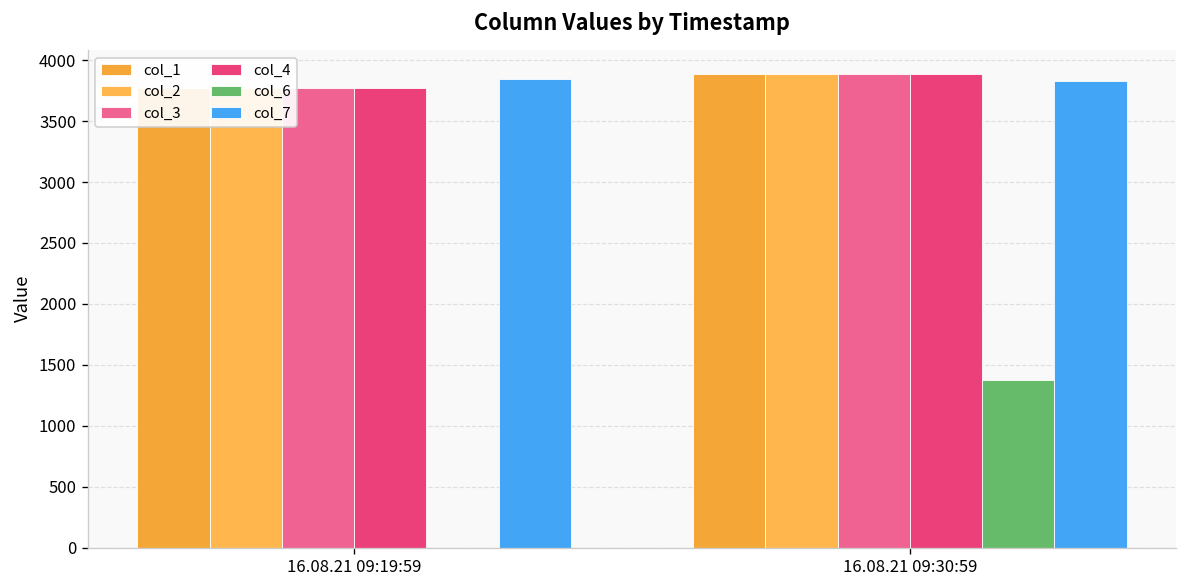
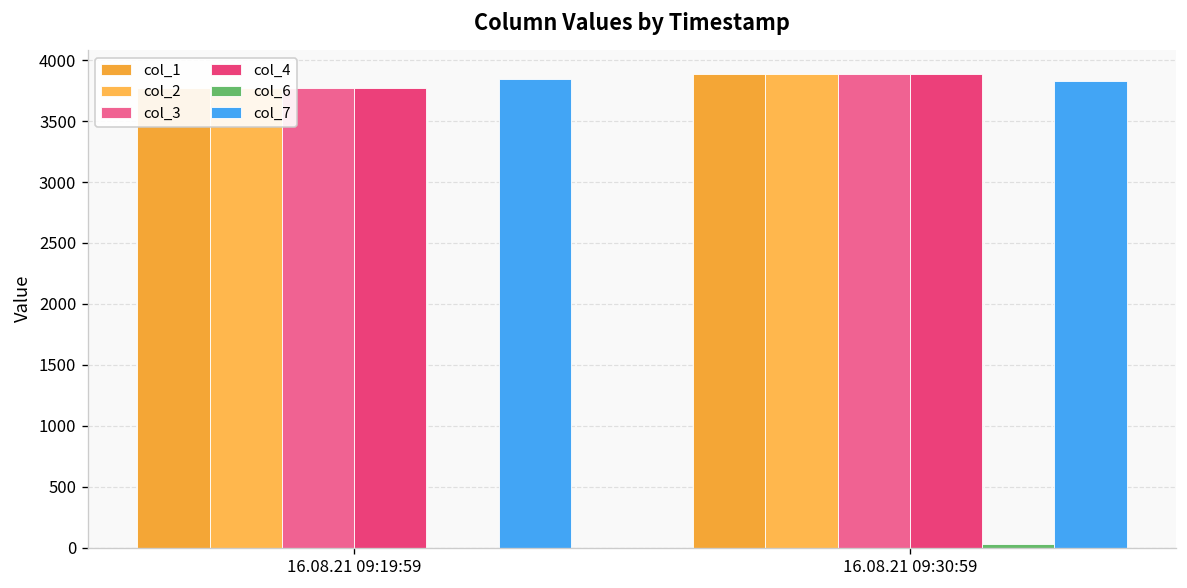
col_6, 16.08.21 09:30:59: 1380 -> 30
